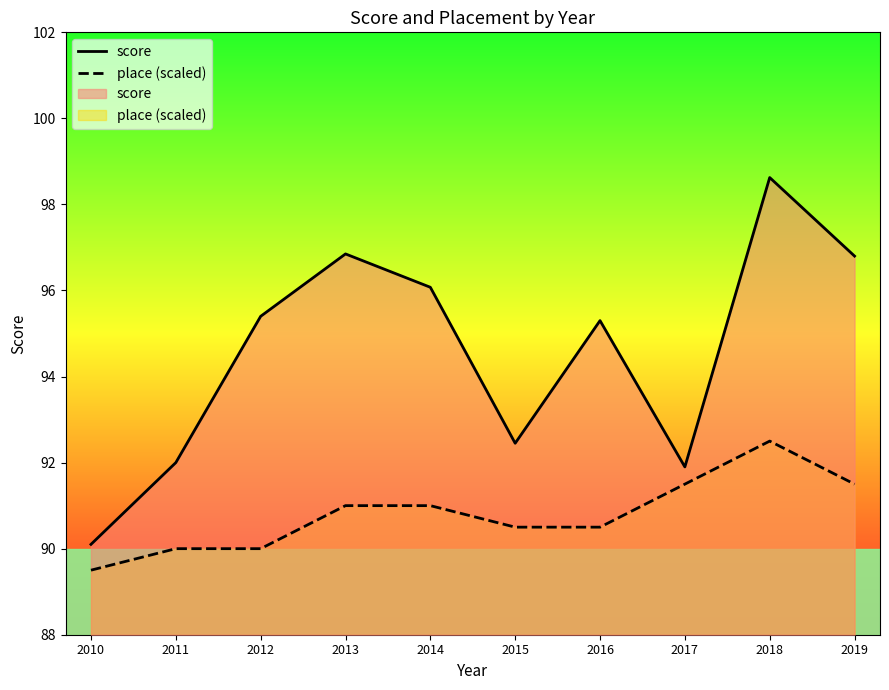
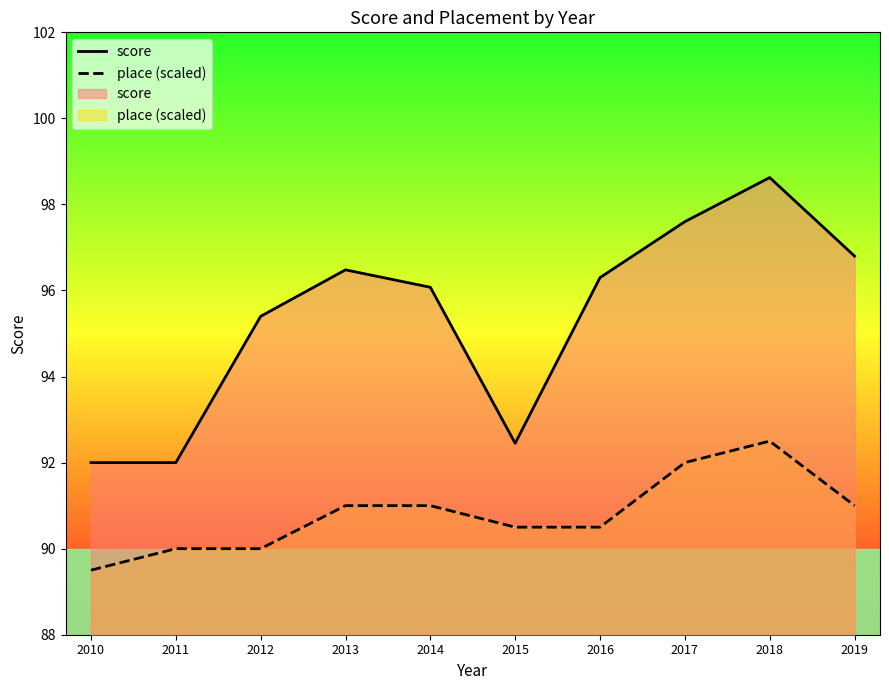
score, 2010: 90.1 -> 92.0
score, 2013: 96.9 -> 96.5
score, 2016: 95.3 -> 96.3
score, 2017: 91.9 -> 97.6
place (scaled), 2017: 91.5 -> 92.0
place (scaled), 2019: 91.5 -> 91.0
